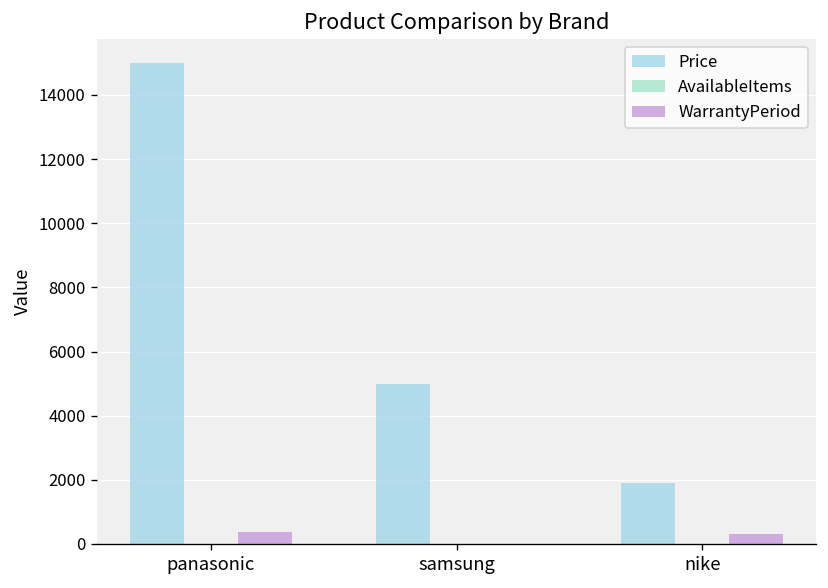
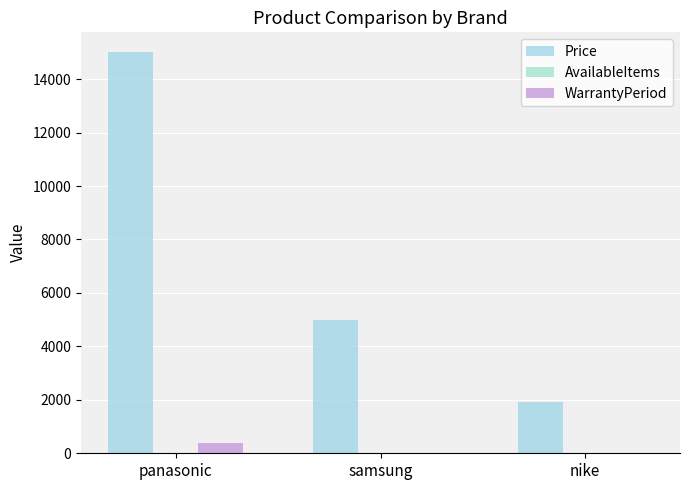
WarrantyPeriod, nike: 300 -> 0
